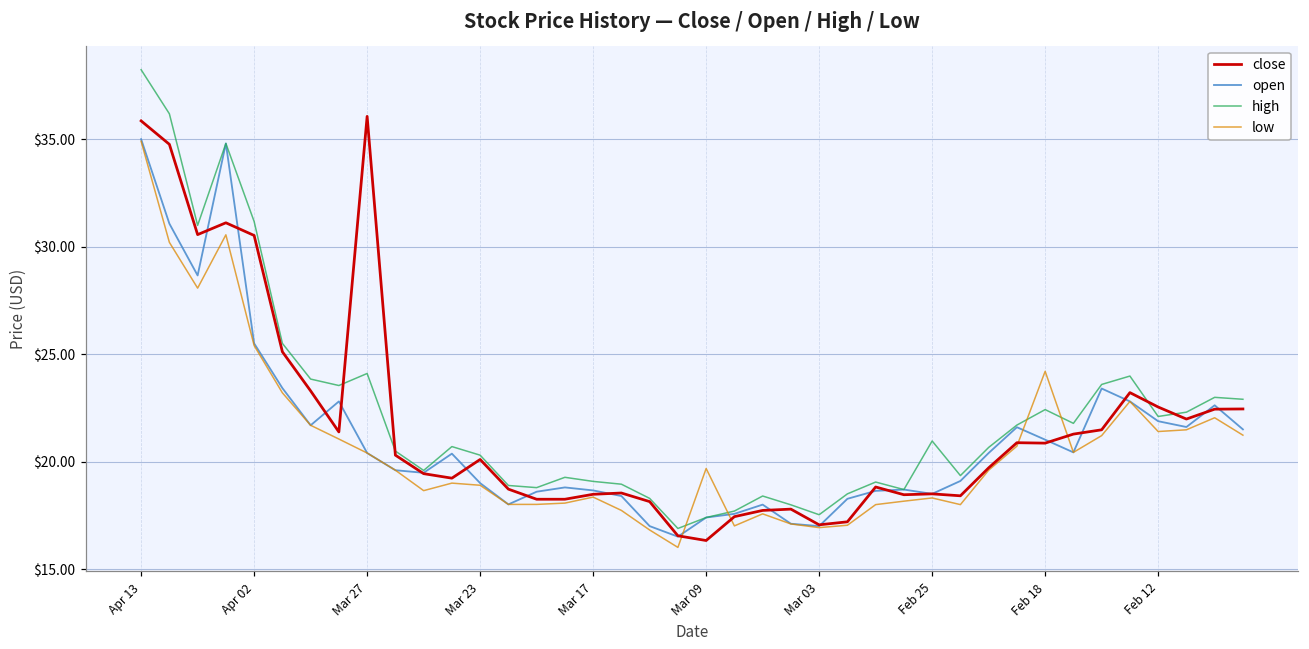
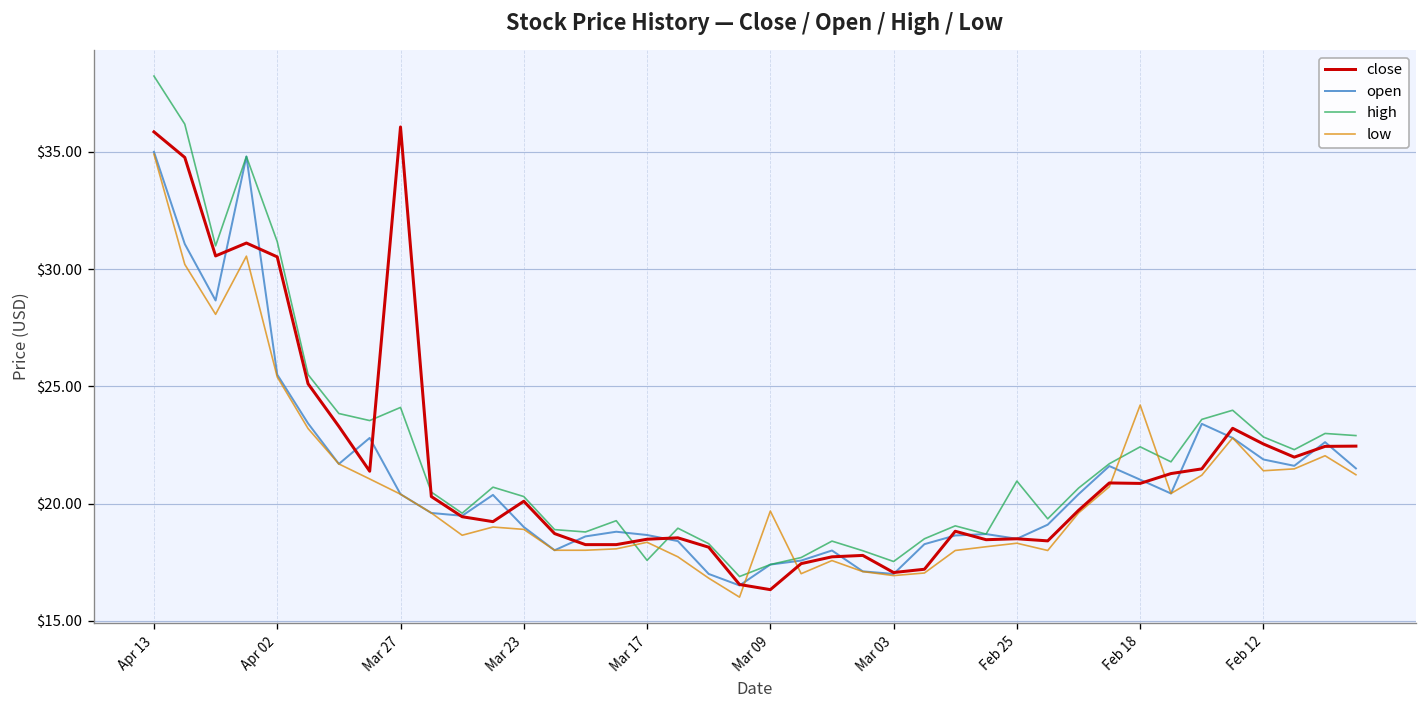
high, Mar 17: $19.1 -> $17.6
high, Feb 12: $22.1 -> $22.8
